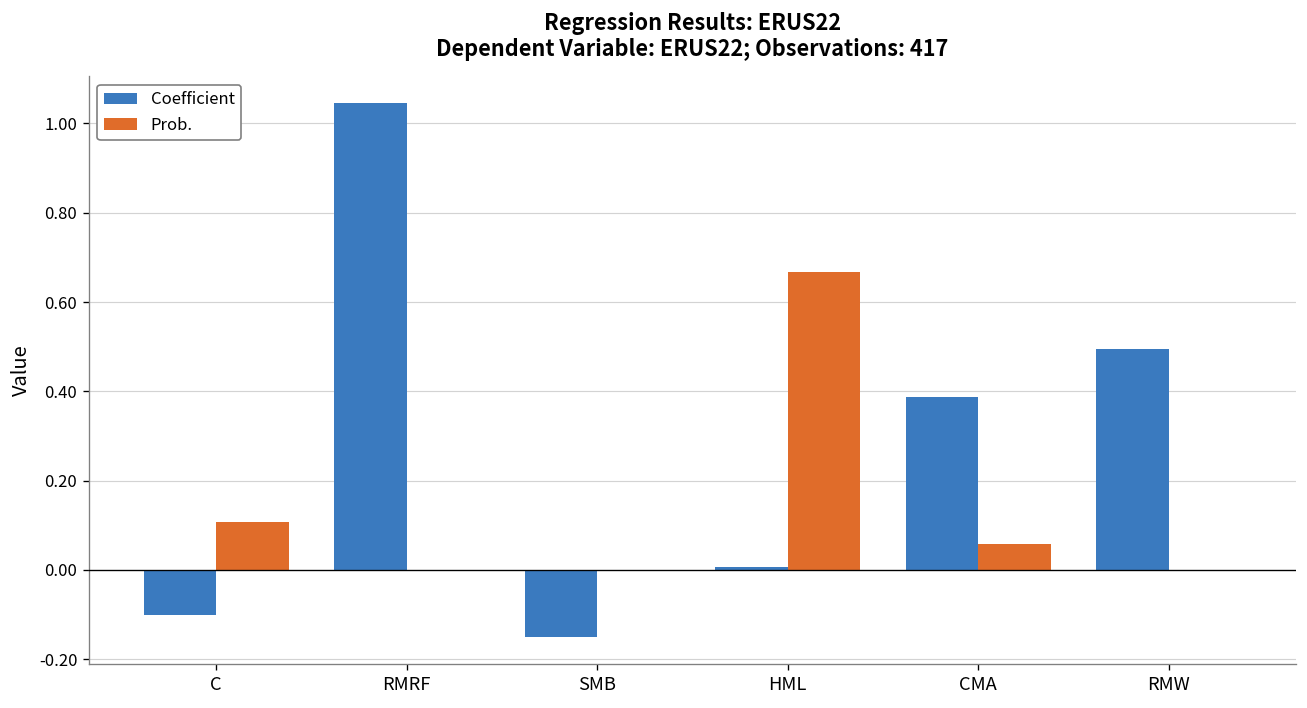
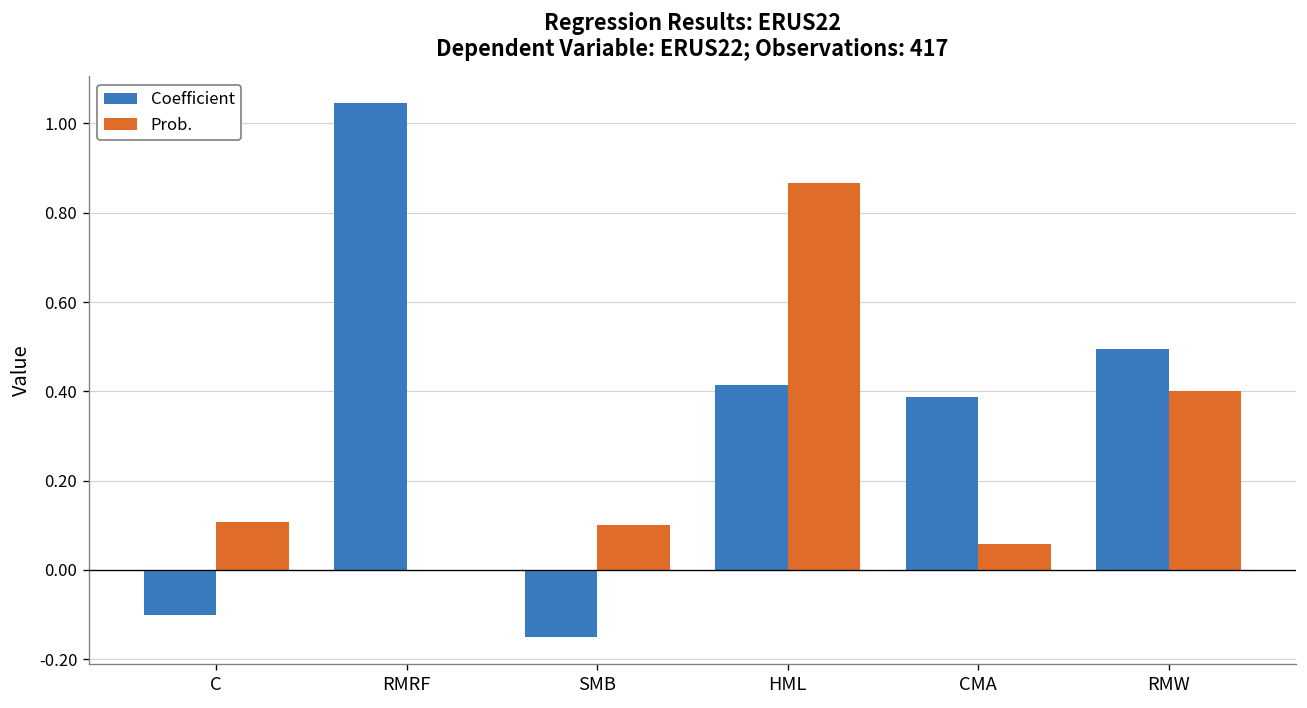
Prob., SMB: 0.0 -> 0.1
Coefficient, HML: 0.01 -> 0.41
Prob., HML: 0.67 -> 0.87
Prob., RMW: 0.0 -> 0.4
